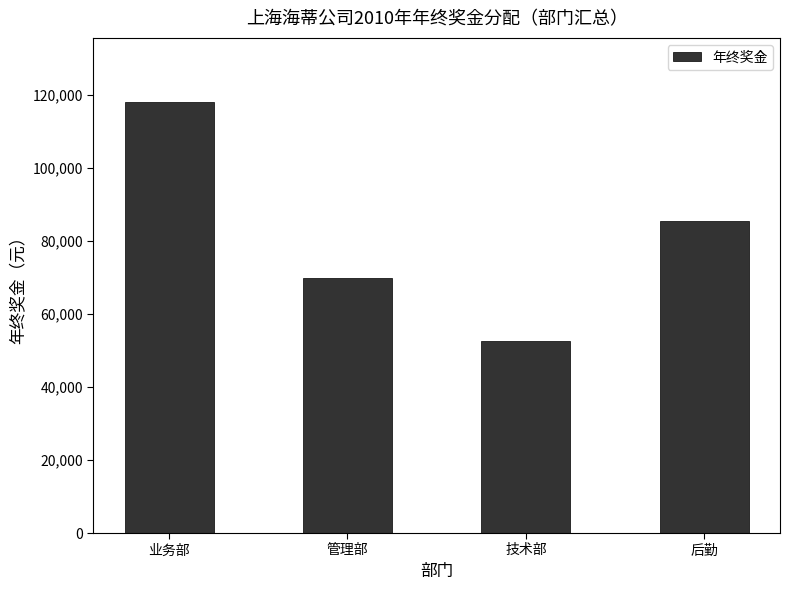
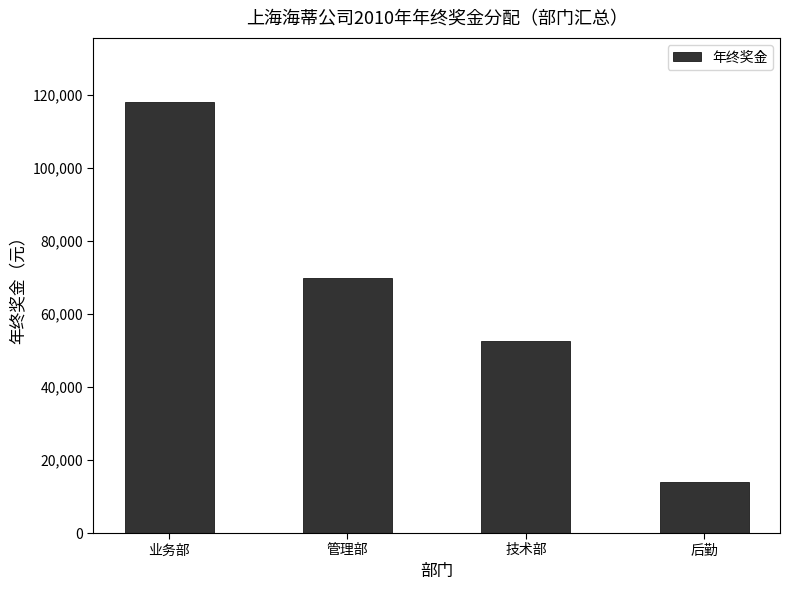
后勤: 85,000 -> 14,000
